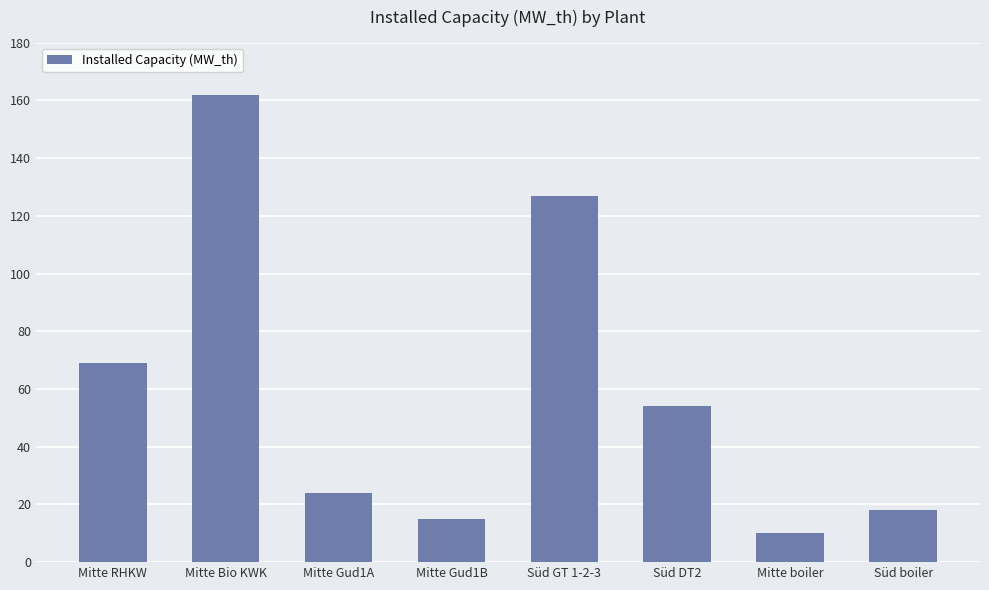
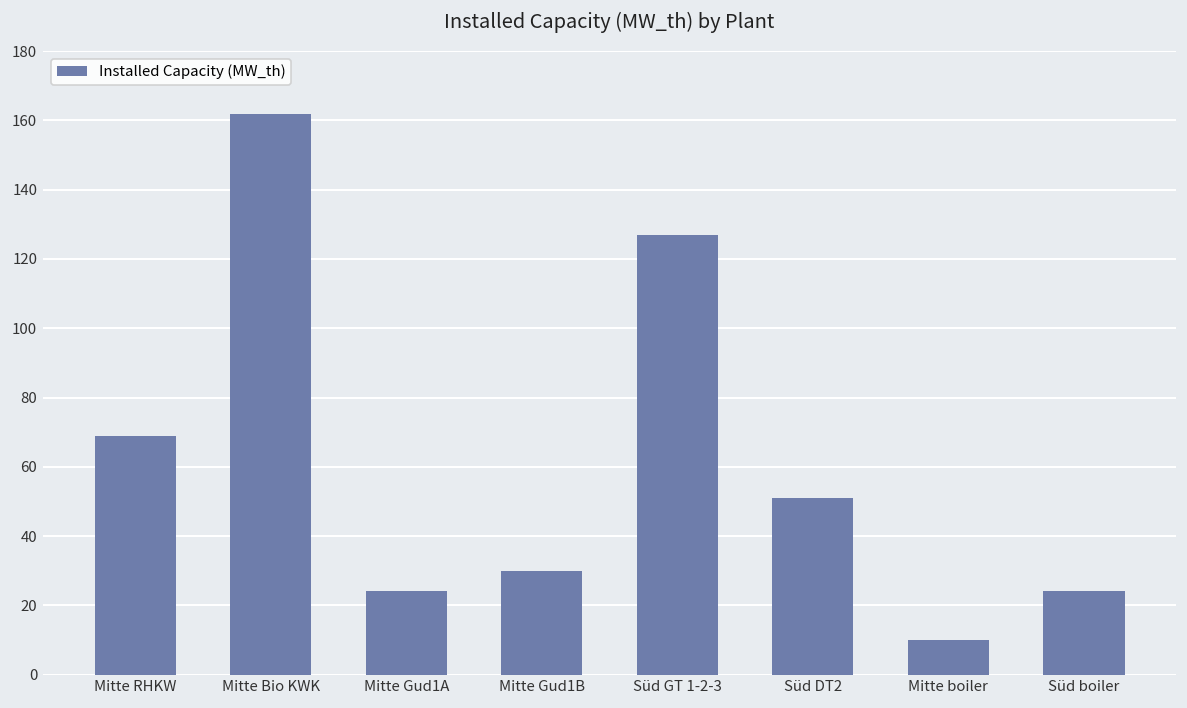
Mitte Gud1B: 15 -> 30
Süd DT2: 54 -> 51
Süd boiler: 18 -> 24
